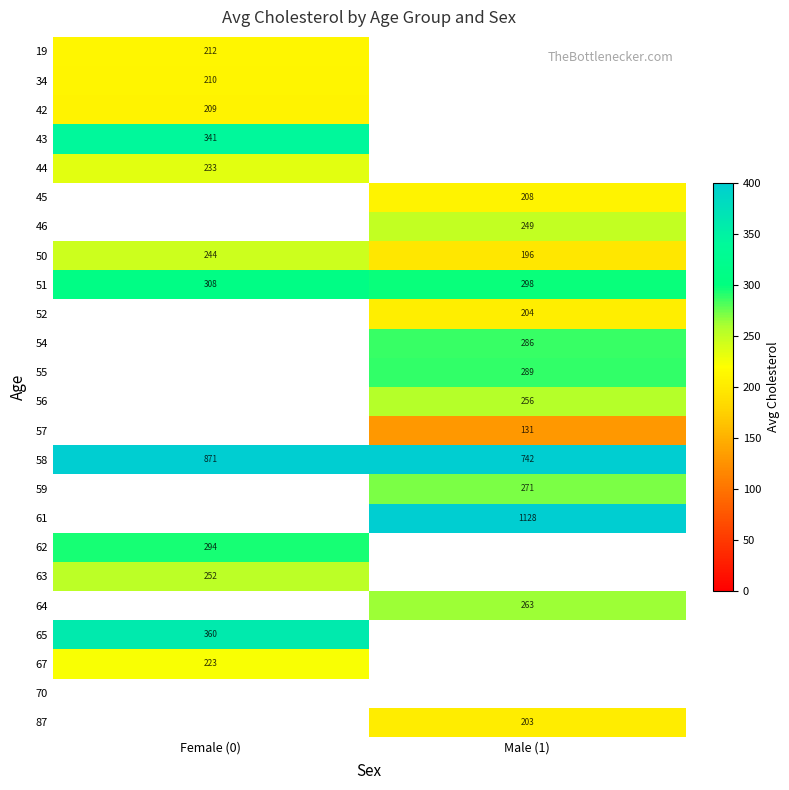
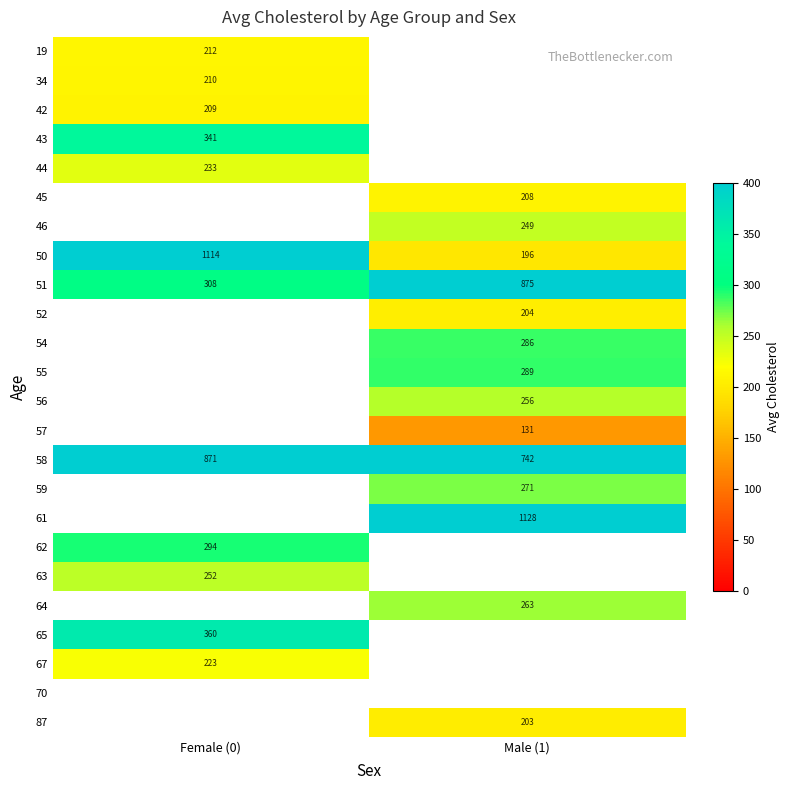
50, Female (0): 244 -> 1114
51, Male (1): 298 -> 875
